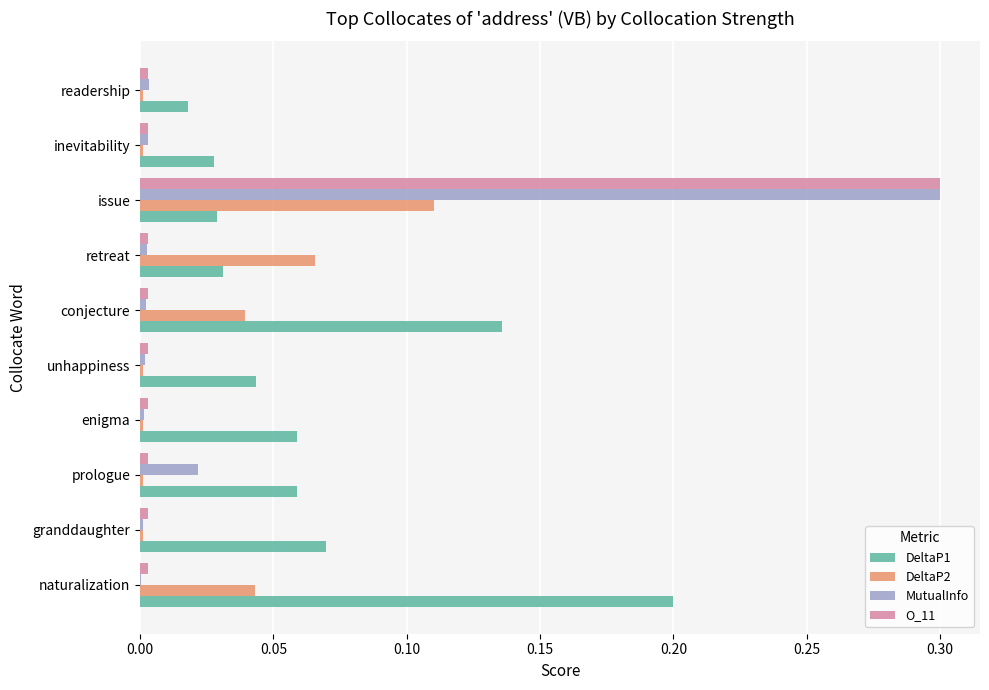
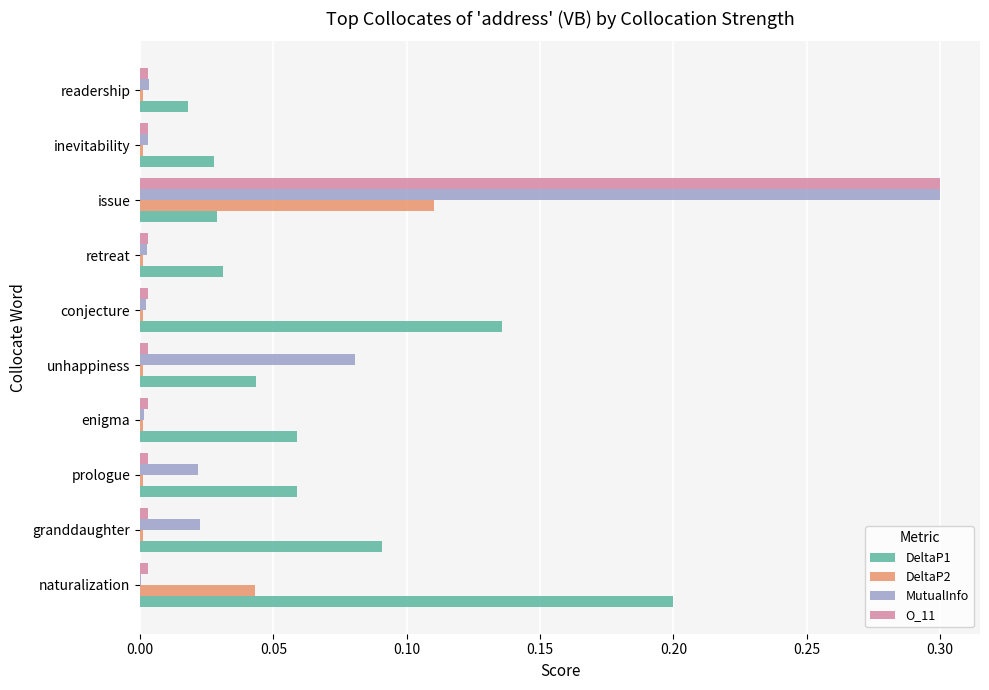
DeltaP2, retreat: 0.066 -> 0.001
DeltaP2, conjecture: 0.039 -> 0.001
MutualInfo, unhappiness: 0.002 -> 0.081
MutualInfo, granddaughter: 0.001 -> 0.023
DeltaP1, granddaughter: 0.070 -> 0.091
